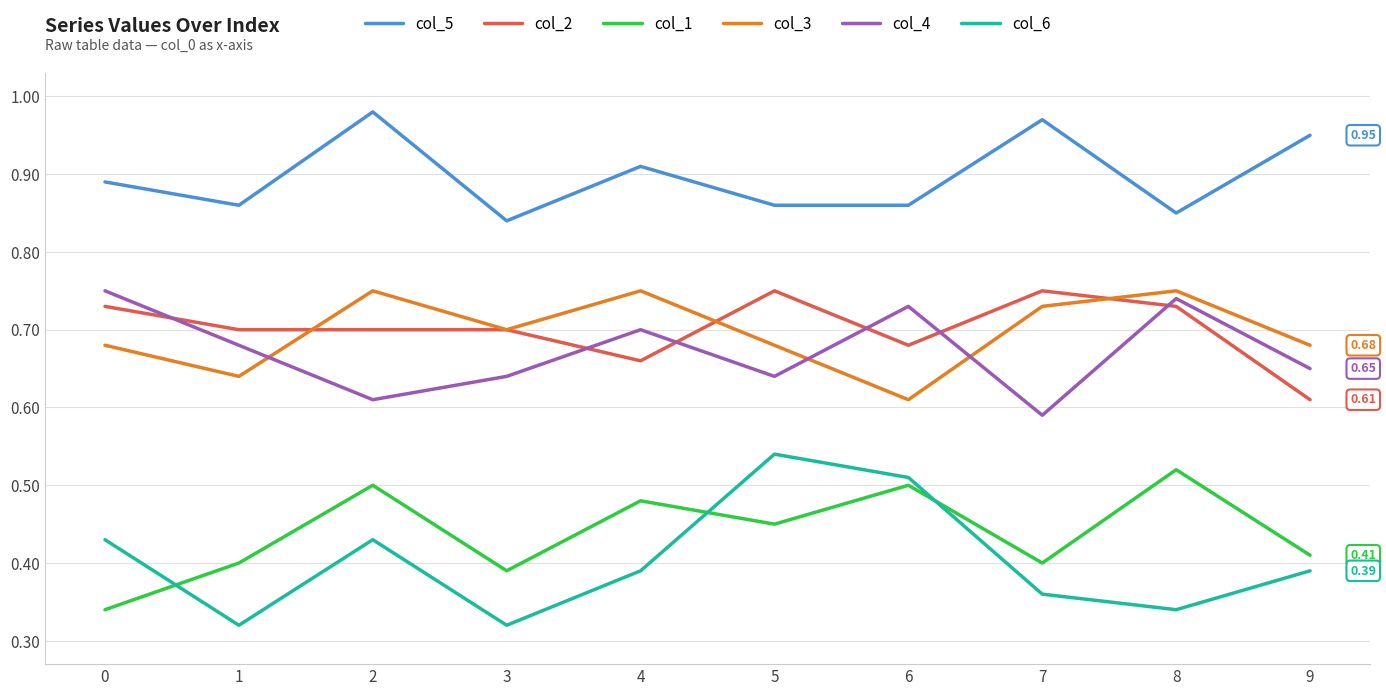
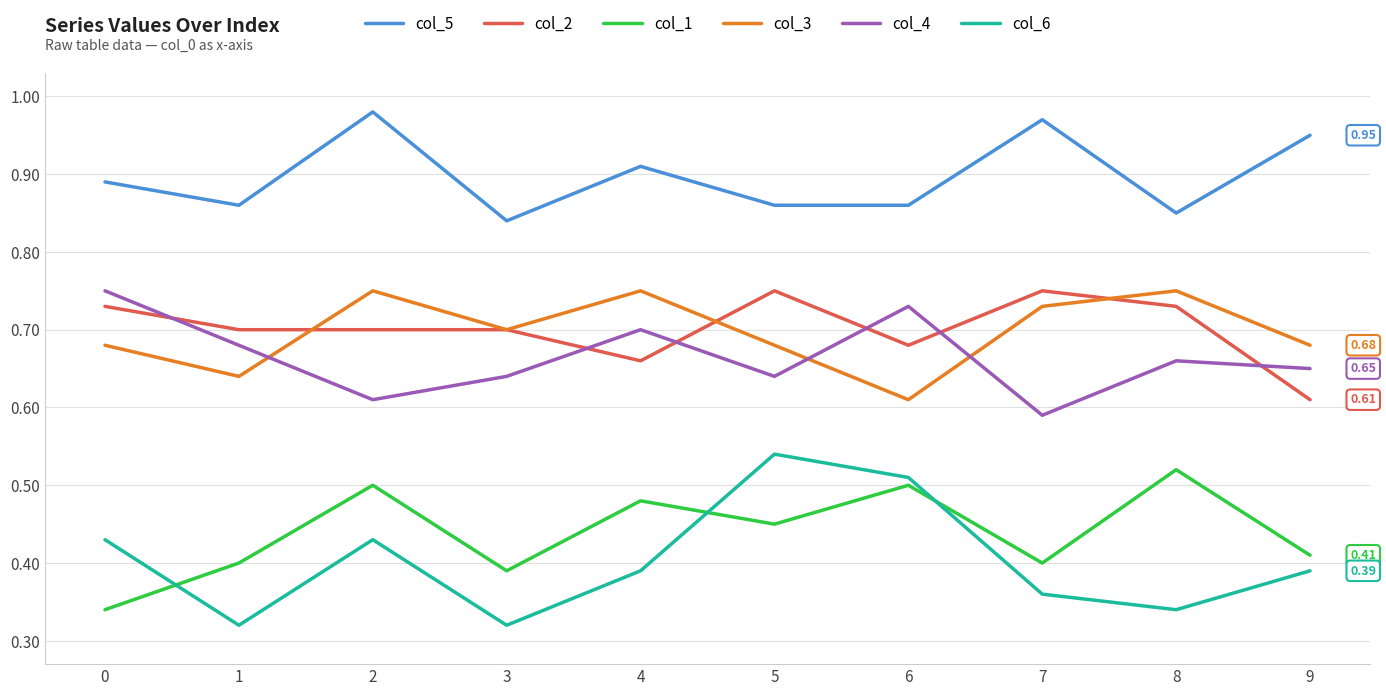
col_4, 8: 0.74 -> 0.66
